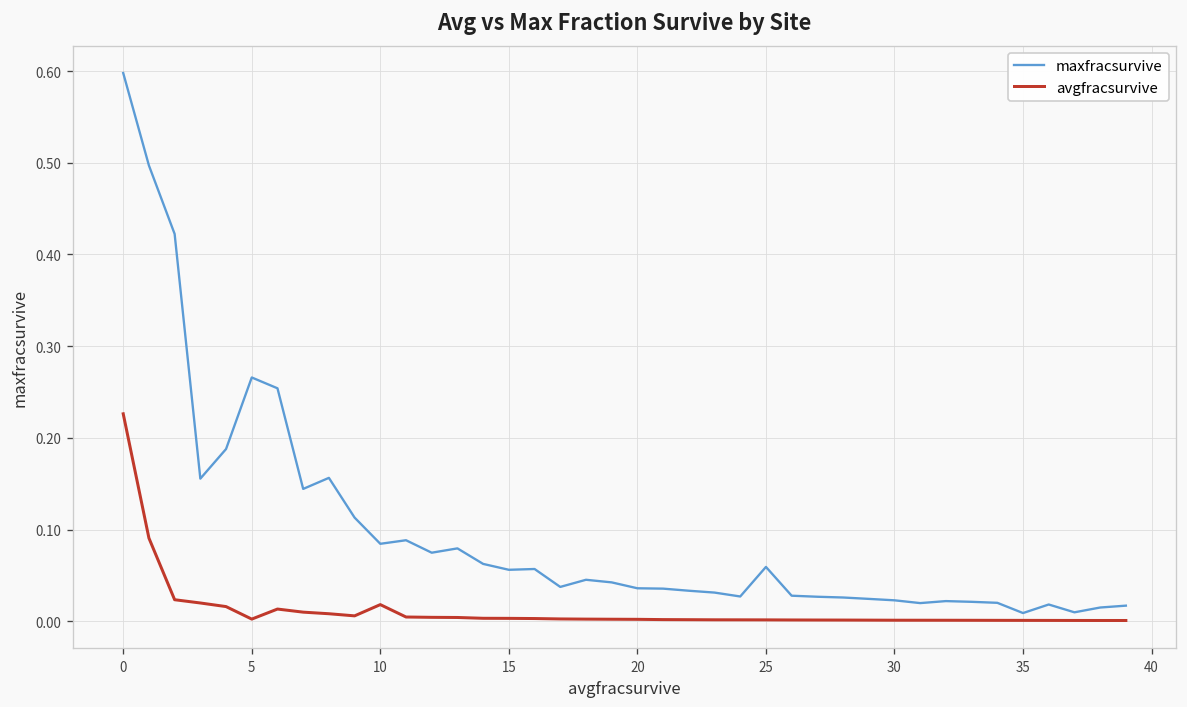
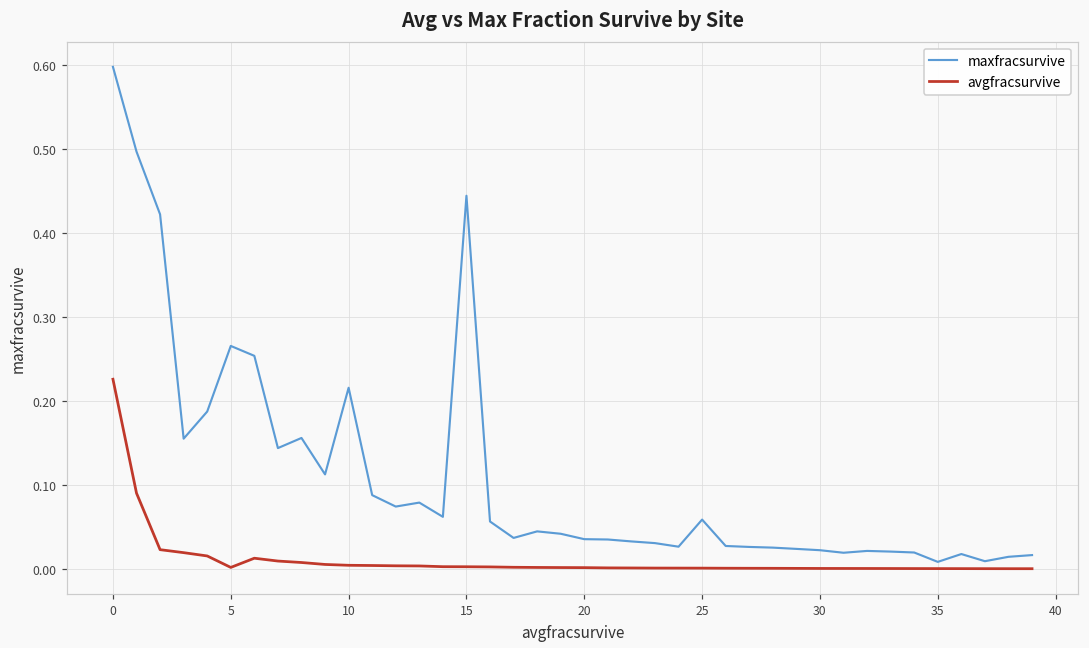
maxfracsurvive, 10: 0.08 -> 0.22
avgfracsurvive, 10: 0.02 -> 0.00
maxfracsurvive, 15: 0.06 -> 0.44
